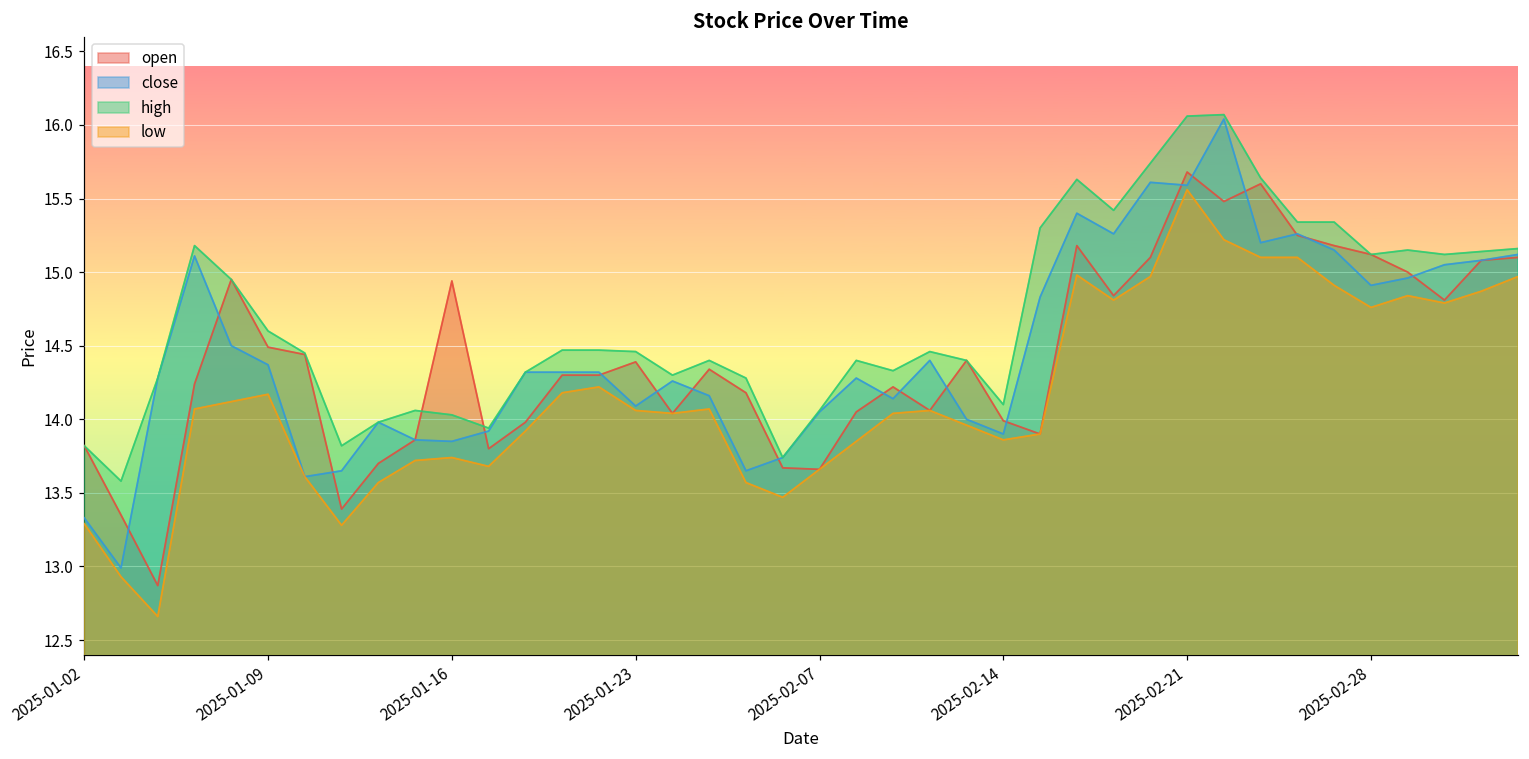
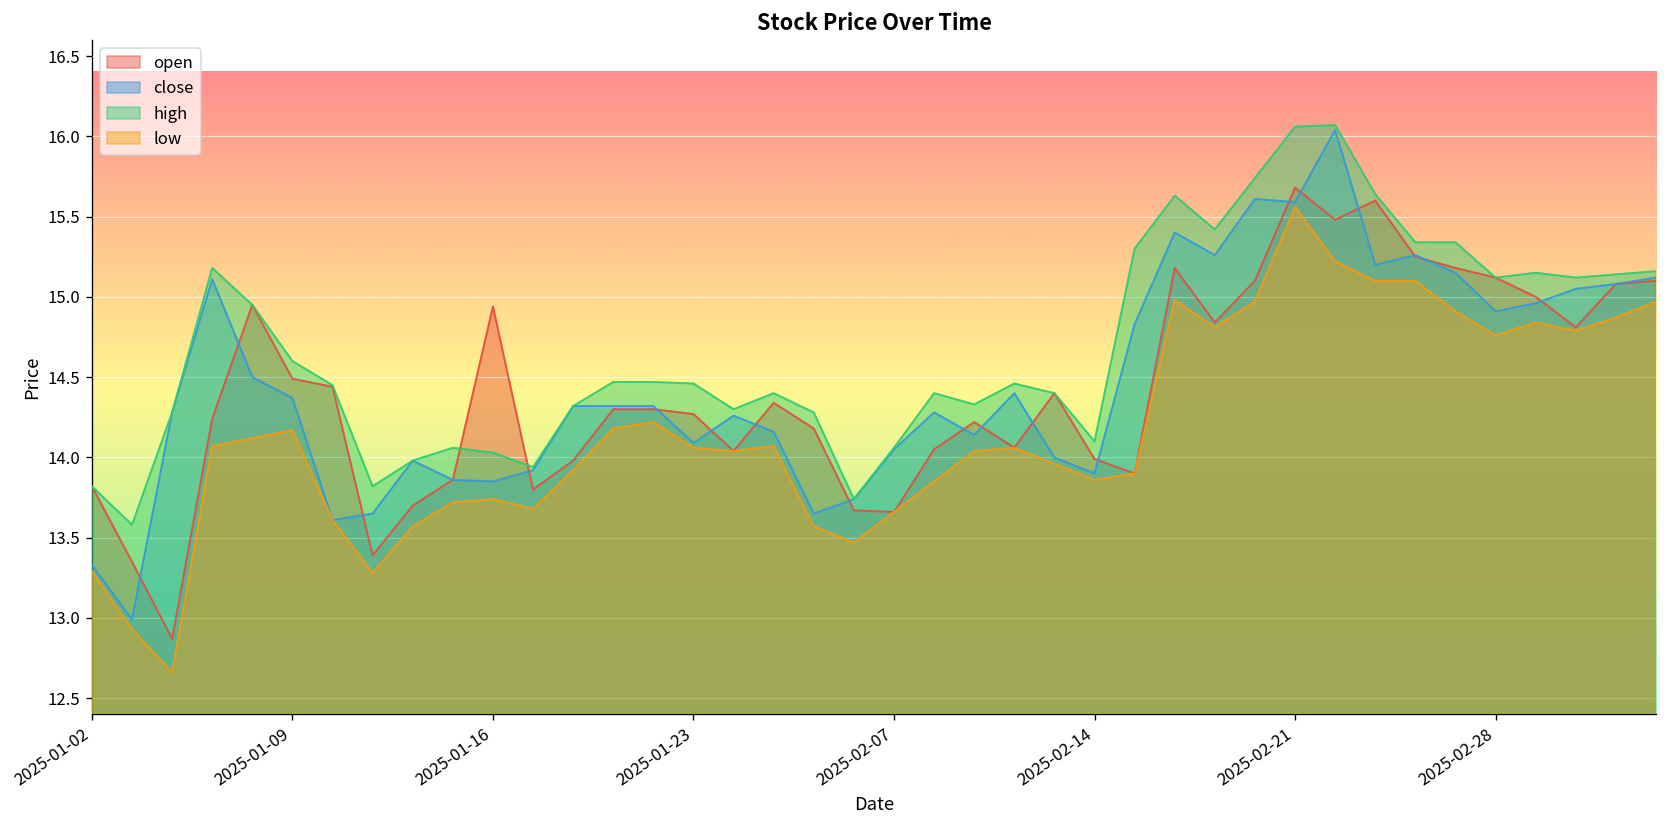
open, 2025-01-23: 14.39 -> 14.27
